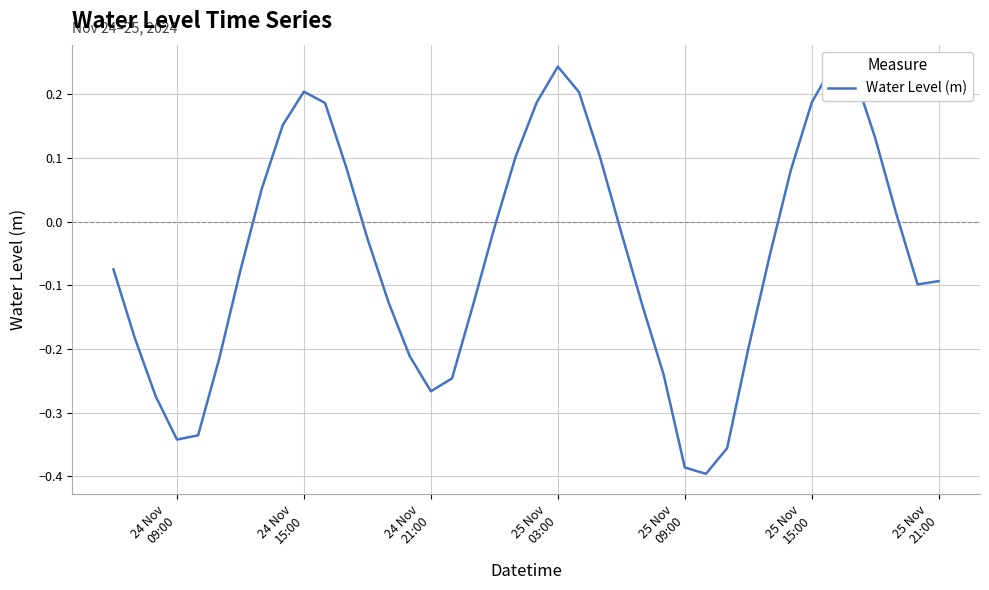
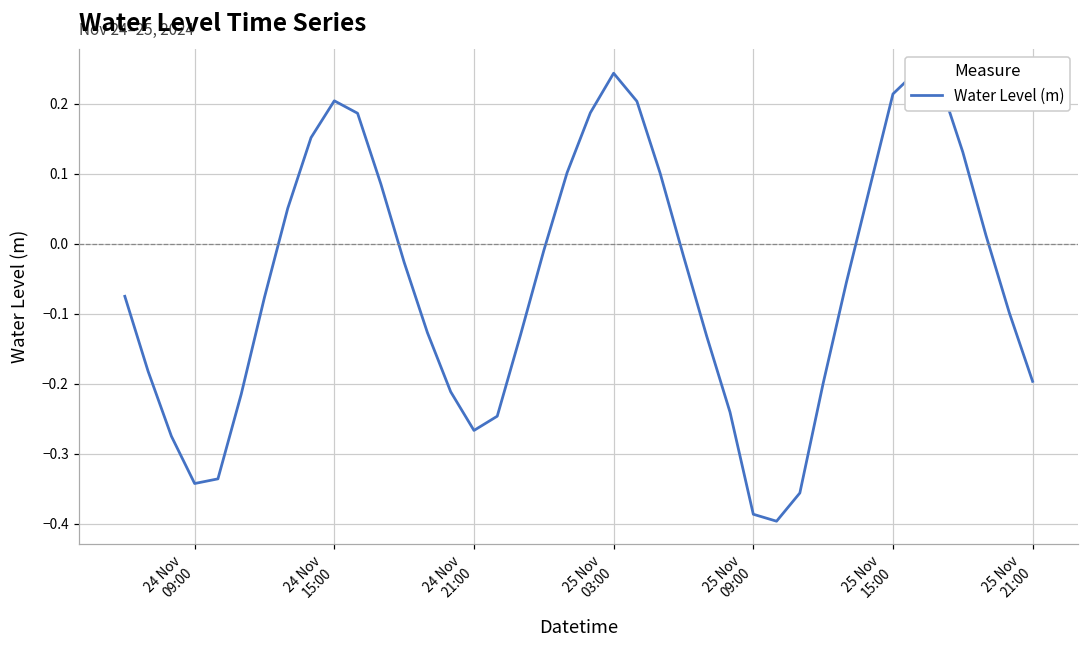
25 Nov 15:00: 0.19 -> 0.21
25 Nov 21:00: -0.09 -> -0.20
